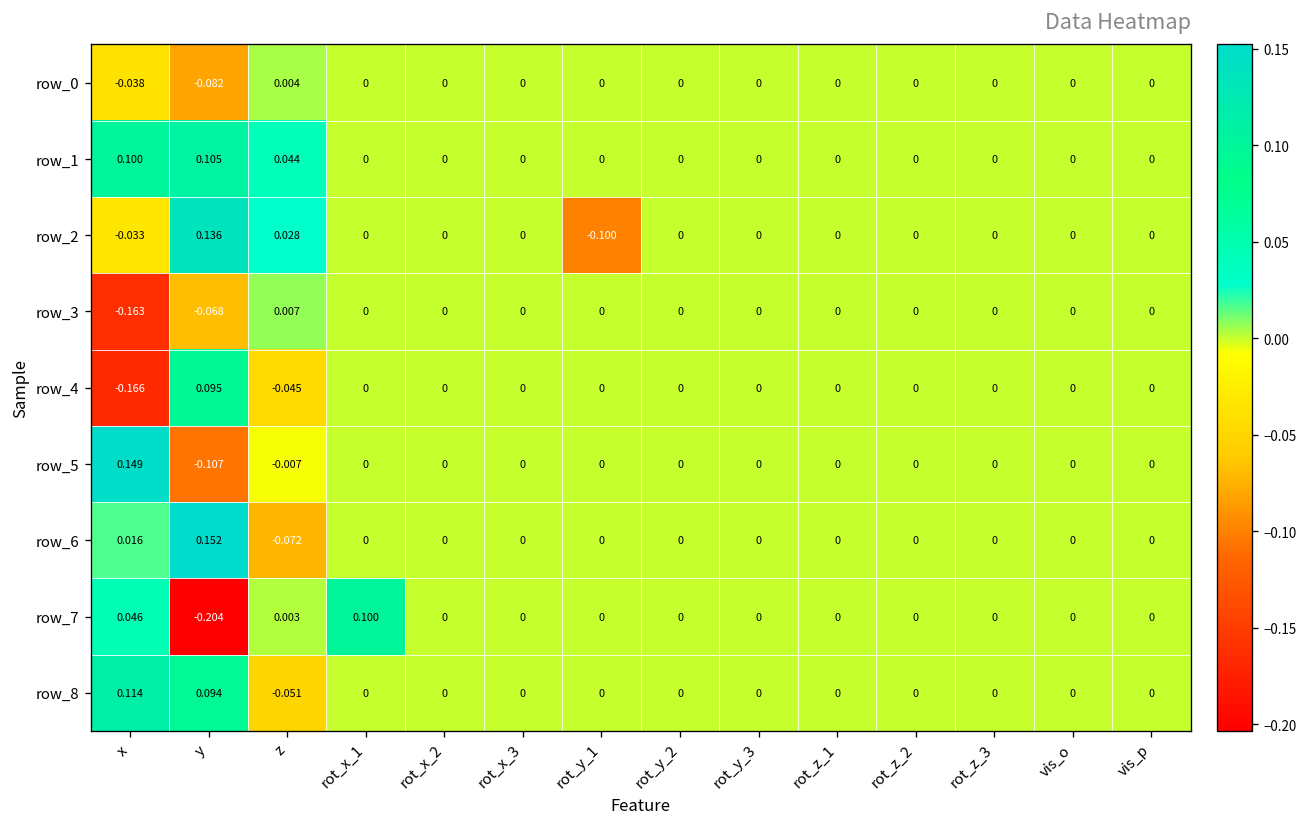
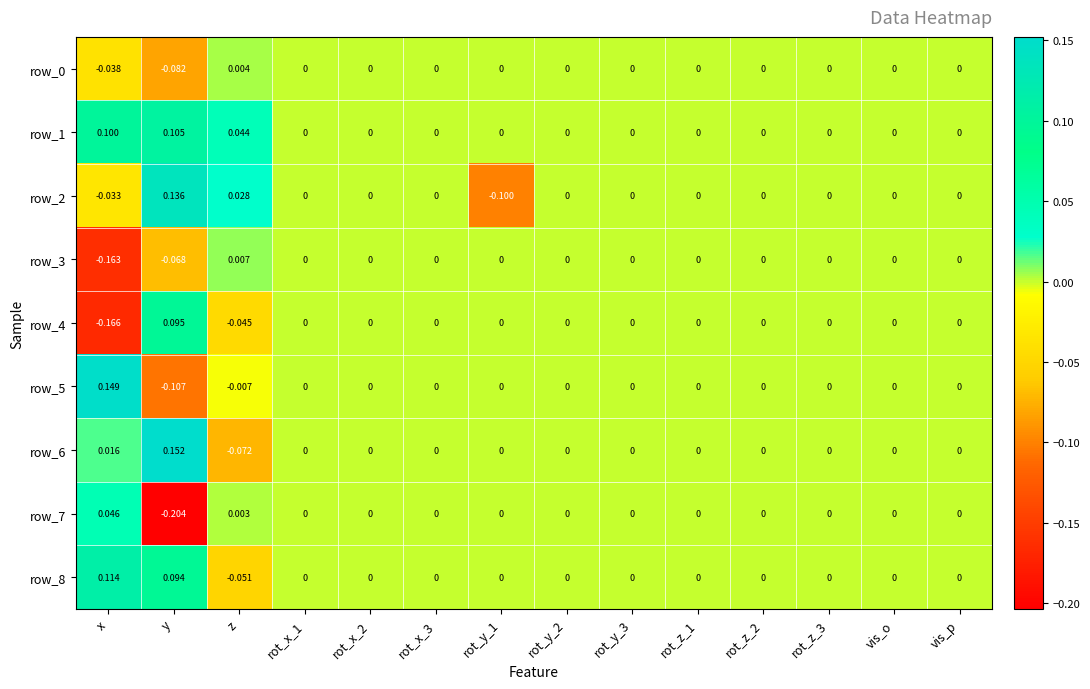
row_7, rot_x_1: 0.100 -> 0
